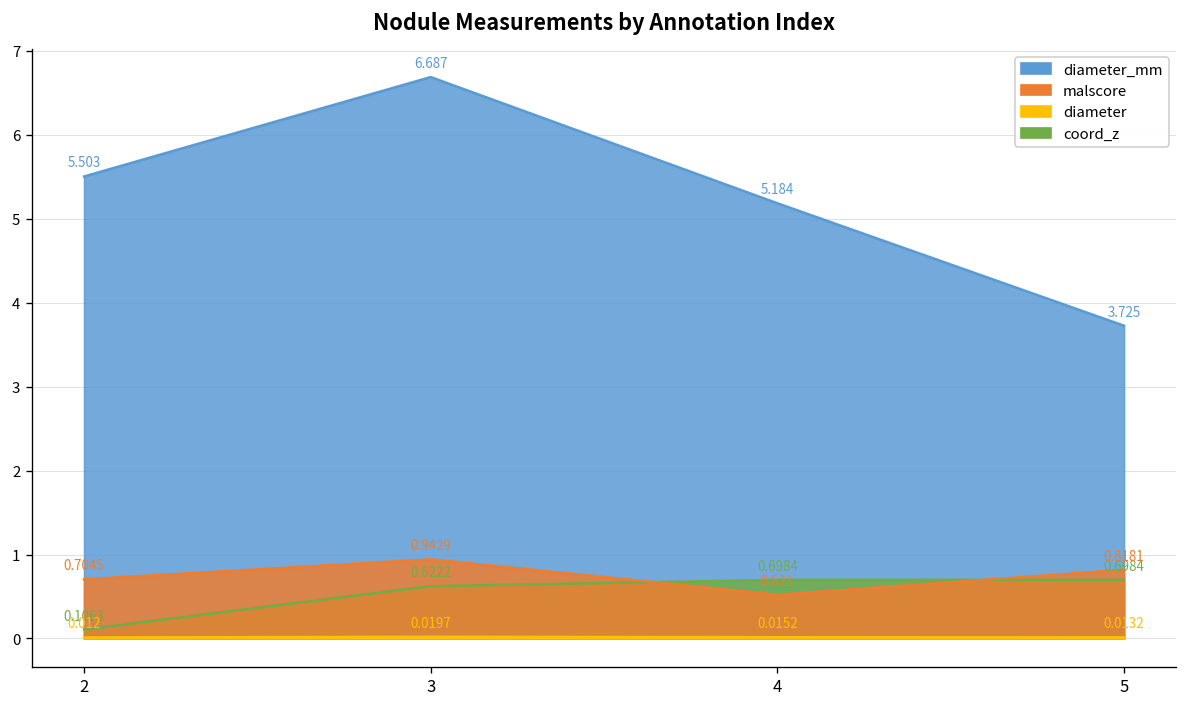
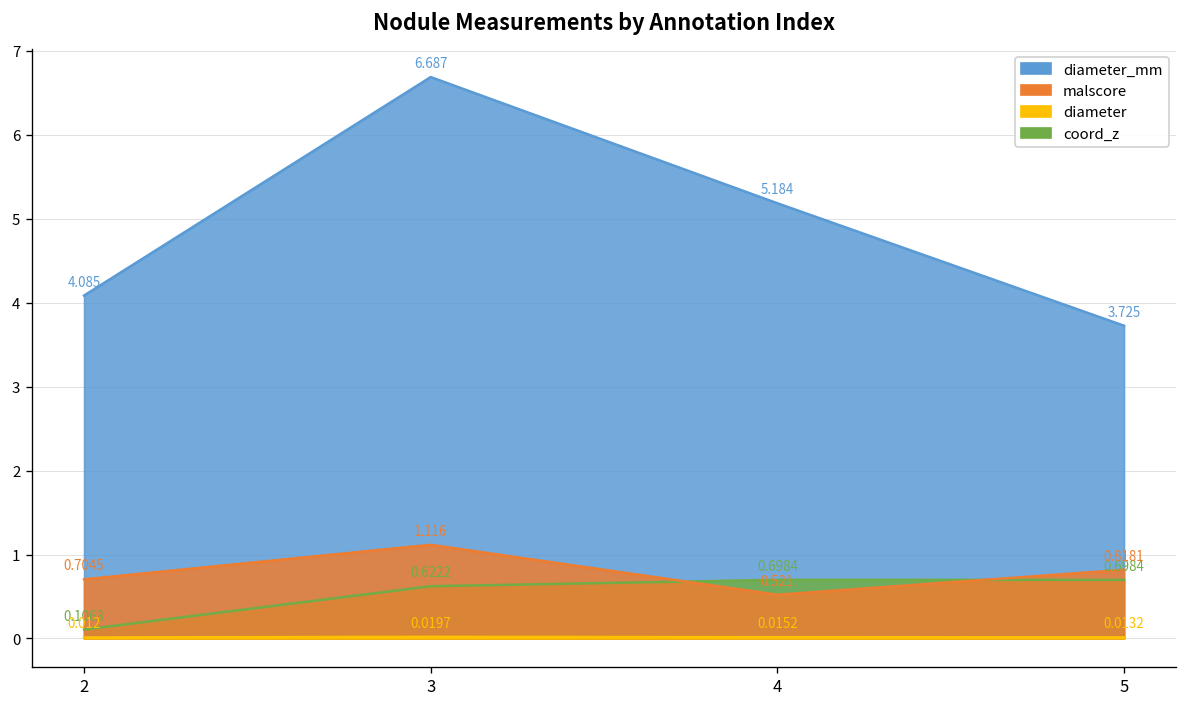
diameter_mm, 2: 5.503 -> 4.085
malscore, 3: 0.9429 -> 1.116
